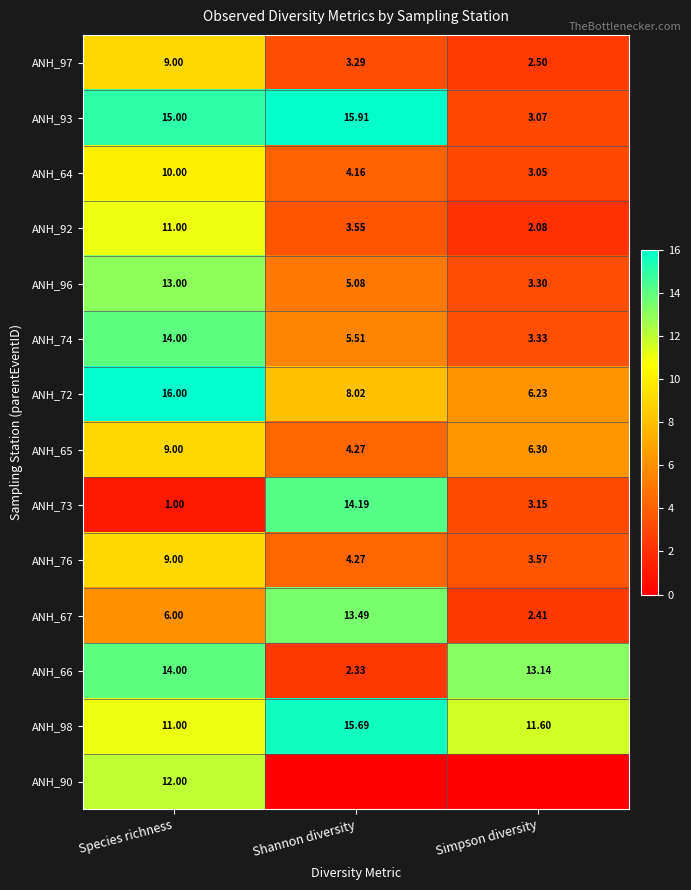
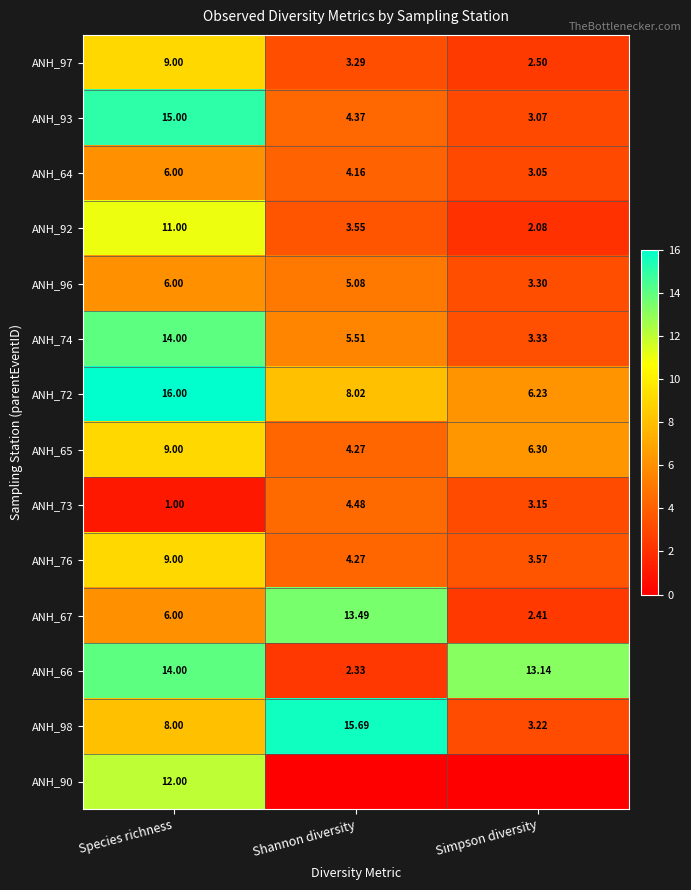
ANH_93, Shannon diversity: 15.91 -> 4.37
ANH_64, Species richness: 10.00 -> 6.00
ANH_96, Species richness: 13.00 -> 6.00
ANH_73, Shannon diversity: 14.19 -> 4.48
ANH_98, Species richness: 11.00 -> 8.00
ANH_98, Simpson diversity: 11.60 -> 3.22
